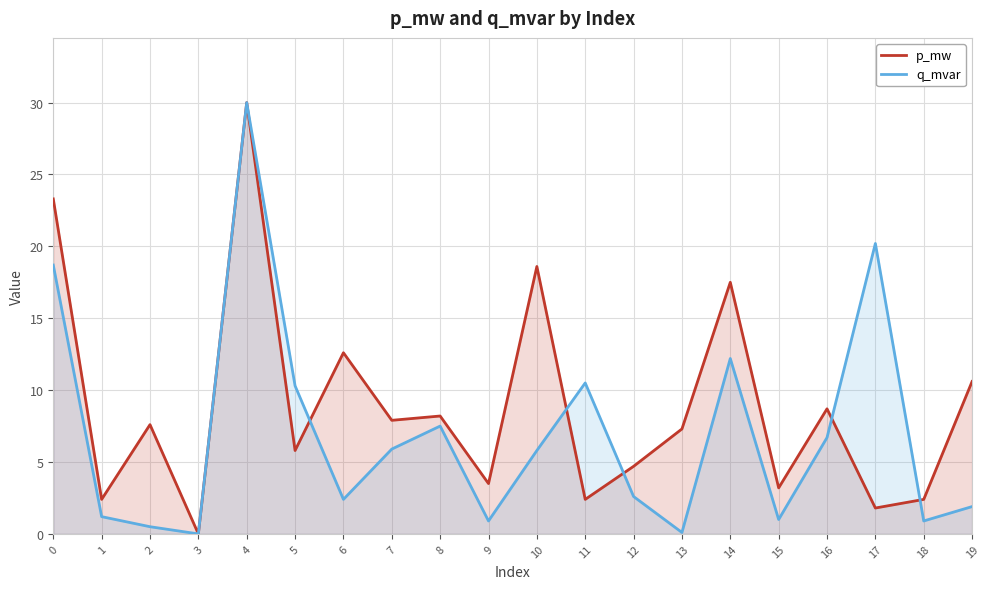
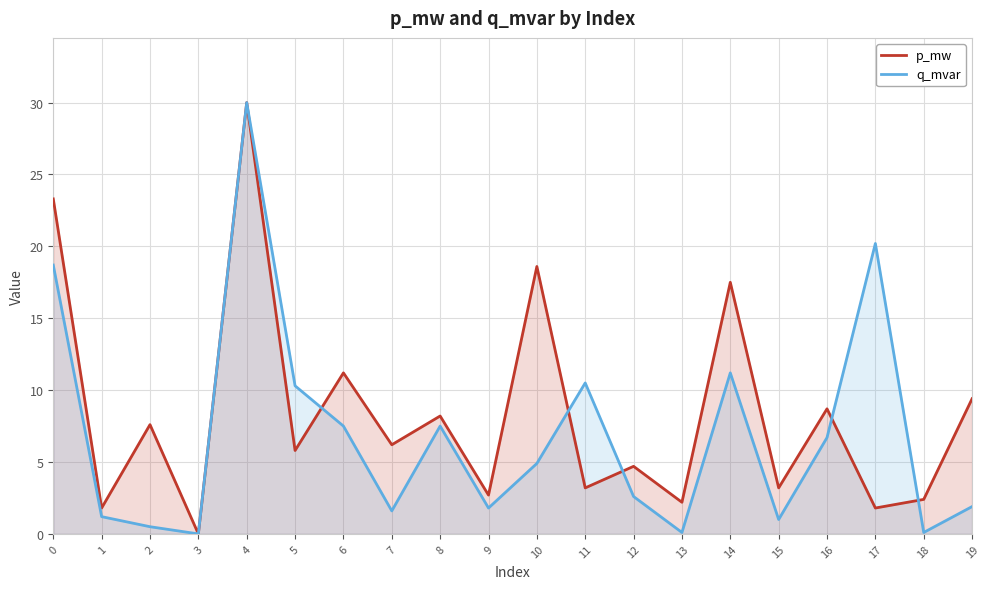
p_mw, 1: 2.4 -> 1.8
p_mw, 6: 12.6 -> 11.2
q_mvar, 6: 2.4 -> 7.5
p_mw, 7: 7.9 -> 6.2
q_mvar, 7: 5.9 -> 1.6
p_mw, 9: 3.5 -> 2.7
q_mvar, 9: 0.9 -> 1.8
q_mvar, 10: 5.8 -> 4.9
p_mw, 11: 2.4 -> 3.2
p_mw, 13: 7.3 -> 2.2
q_mvar, 14: 12.2 -> 11.2
q_mvar, 18: 0.9 -> 0.1
p_mw, 19: 10.6 -> 9.4
